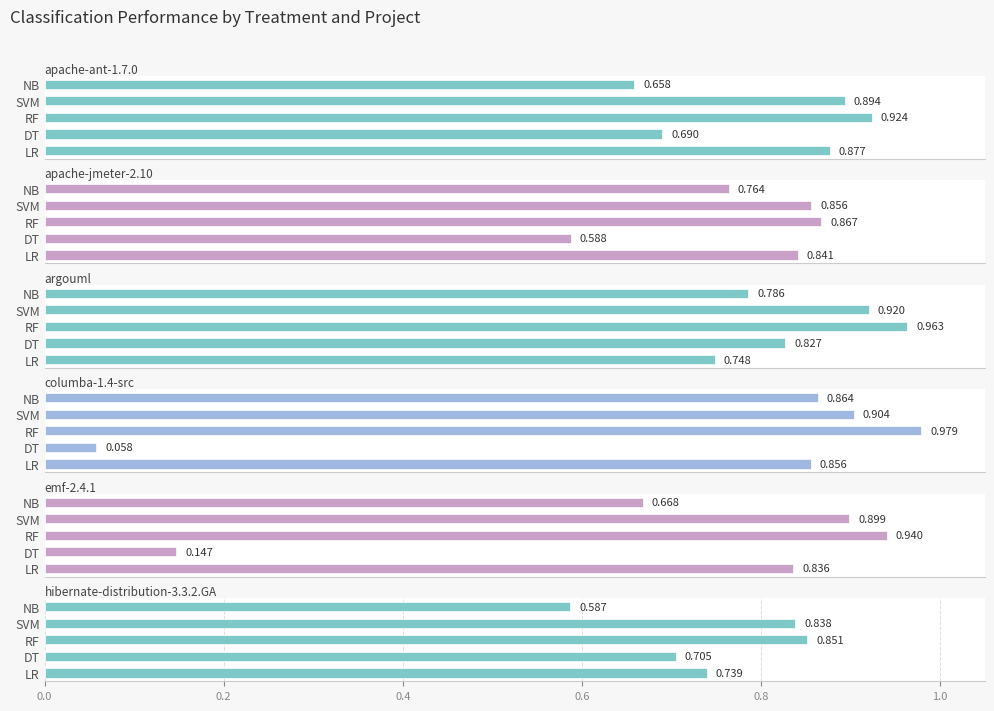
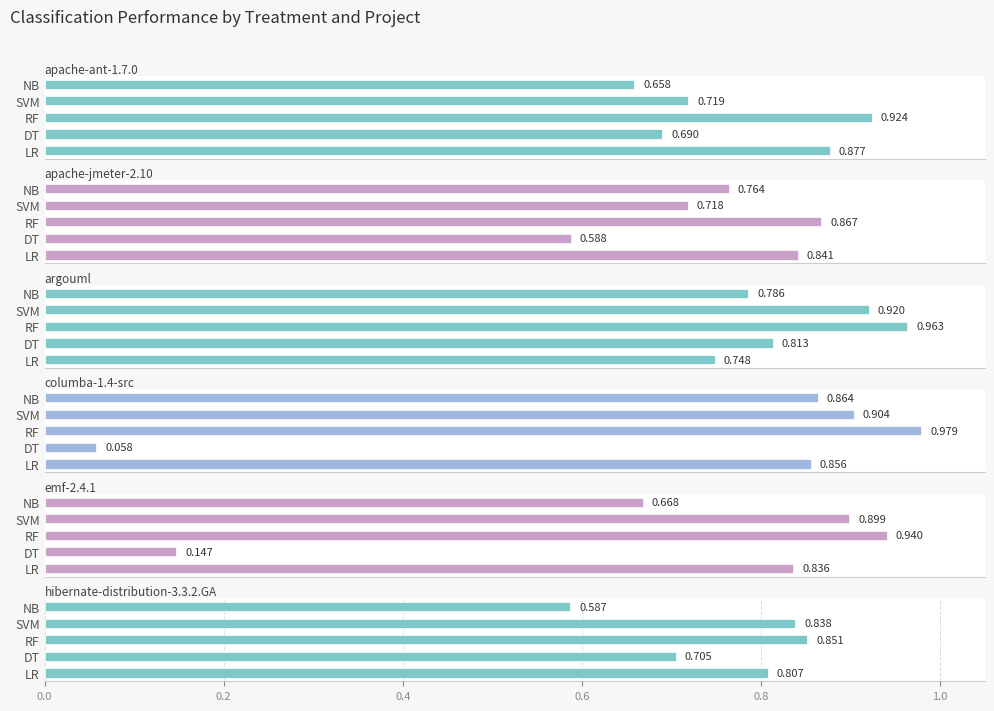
apache-ant-1.7.0, SVM: 0.894 -> 0.719
apache-jmeter-2.10, SVM: 0.856 -> 0.718
argouml, DT: 0.827 -> 0.813
hibernate-distribution-3.3.2.GA, LR: 0.739 -> 0.807
